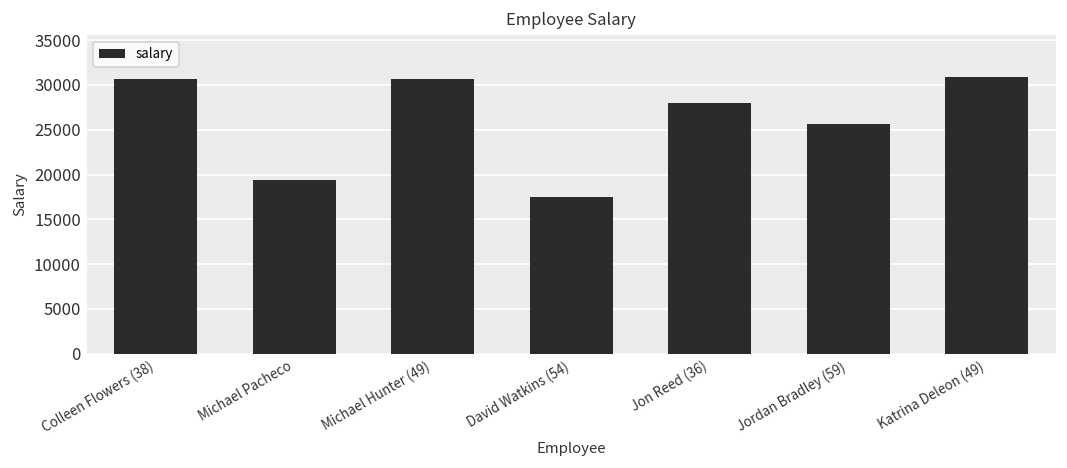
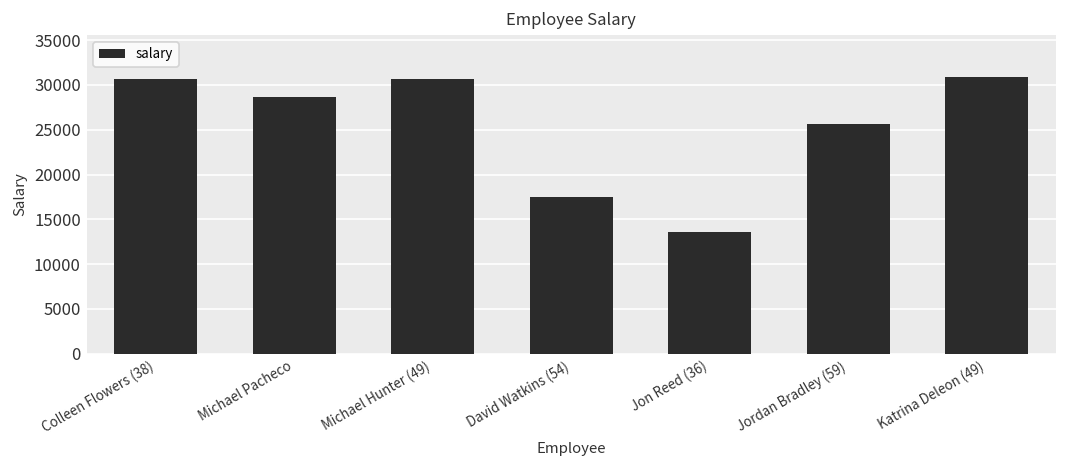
Michael Pacheco: 19000 -> 29000
Jon Reed (36): 28000 -> 14000
